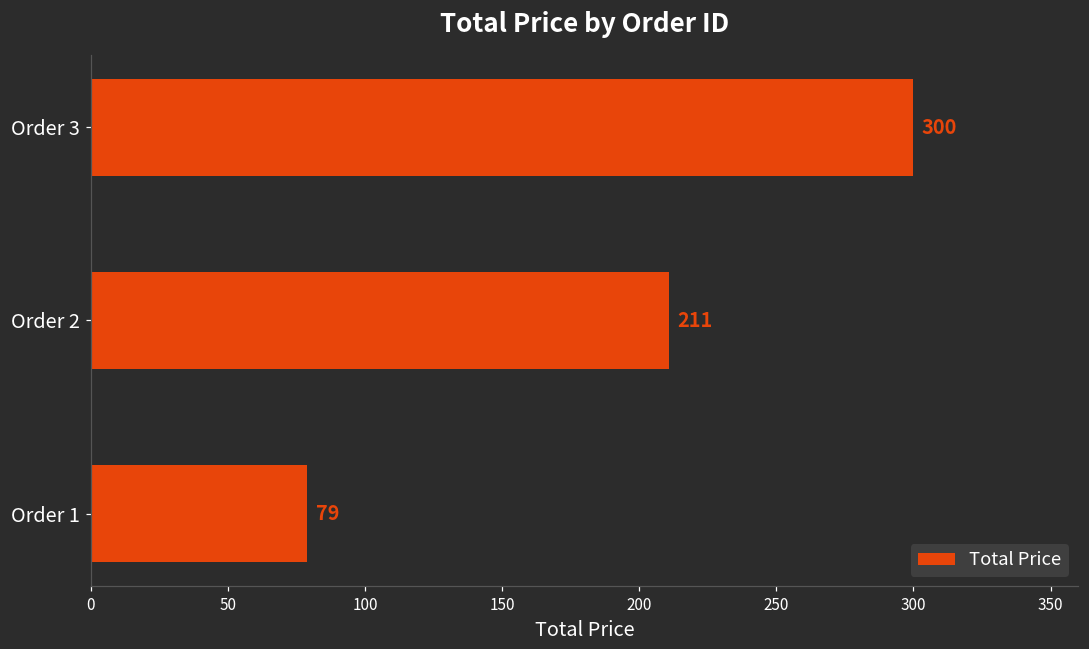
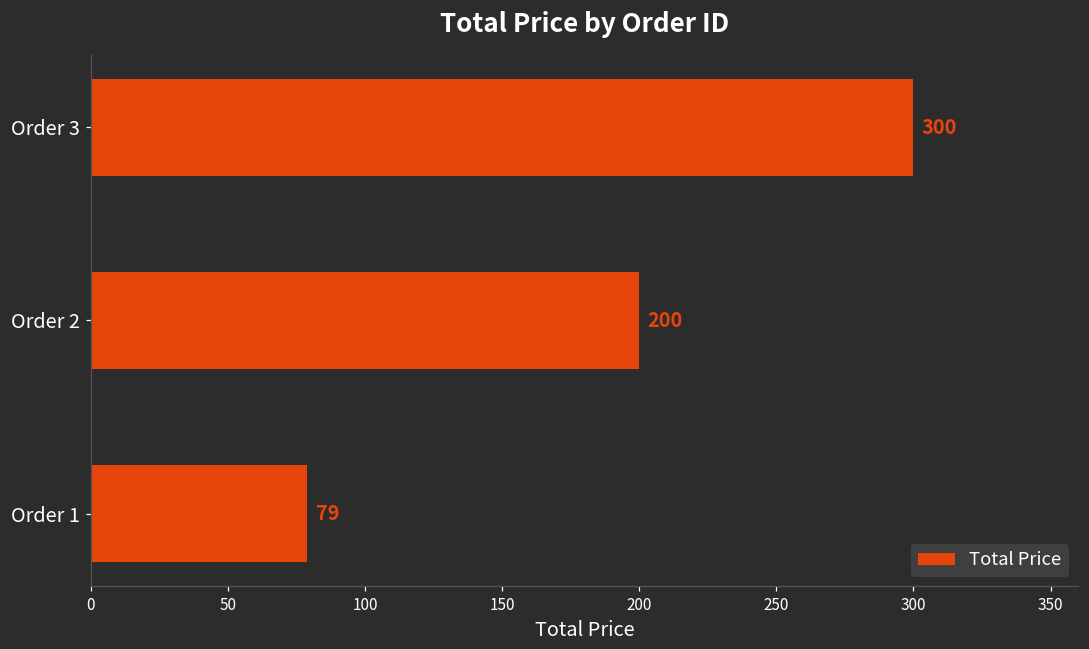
Order 2: 211 -> 200
